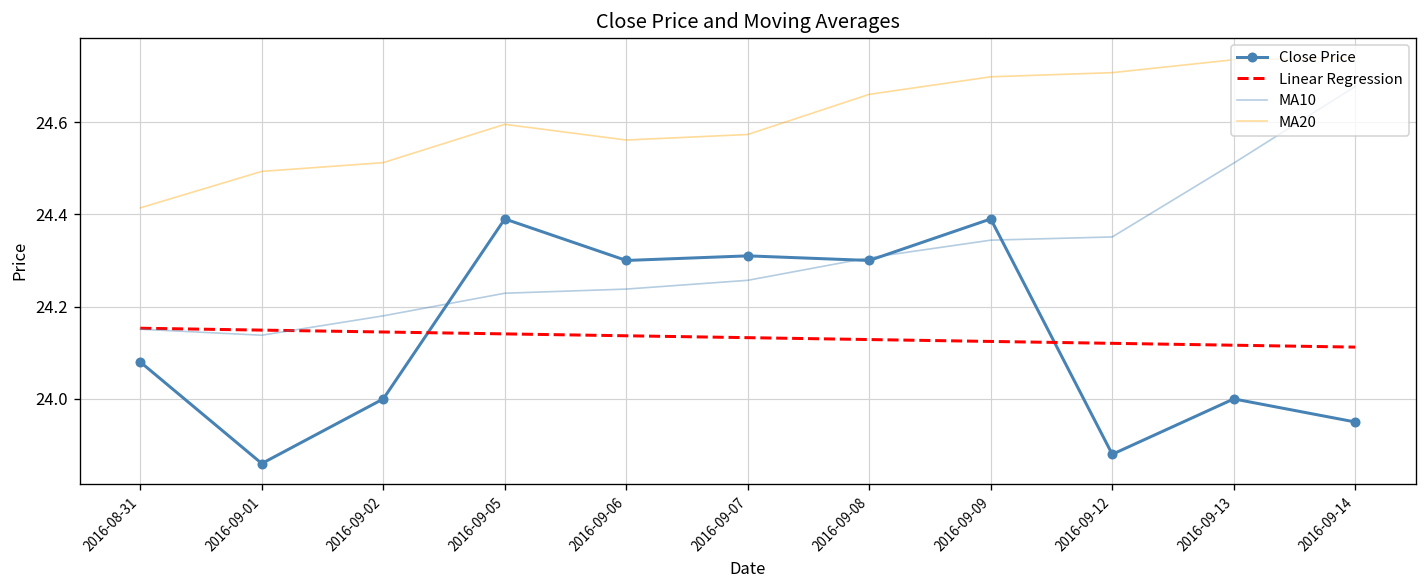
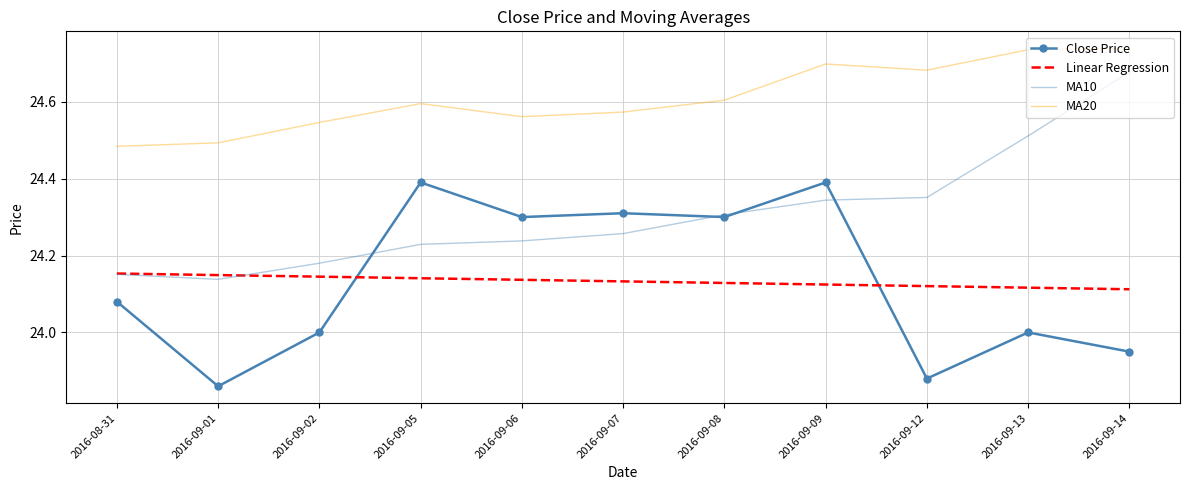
MA20, 2016-08-31: 24.41 -> 24.48
MA20, 2016-09-02: 24.51 -> 24.55
MA20, 2016-09-08: 24.66 -> 24.60
MA20, 2016-09-12: 24.71 -> 24.68
